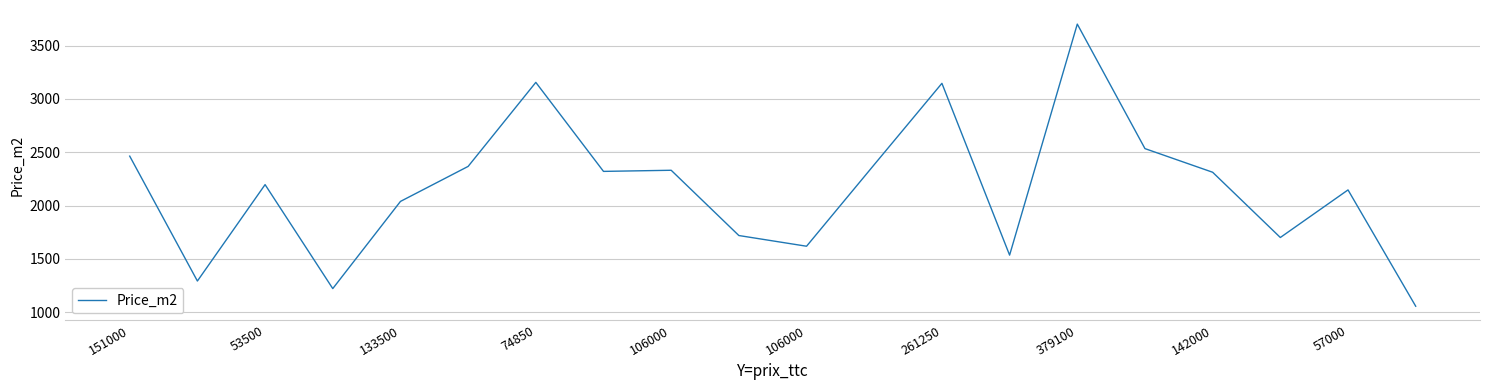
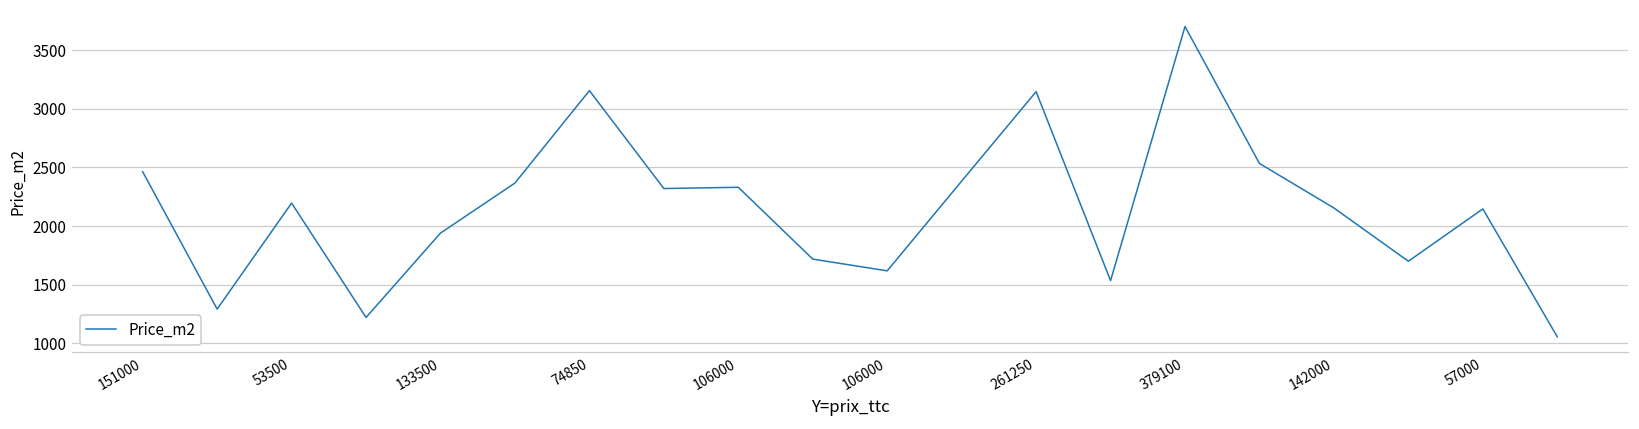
133500: 2040 -> 1940
142000: 2310 -> 2150
